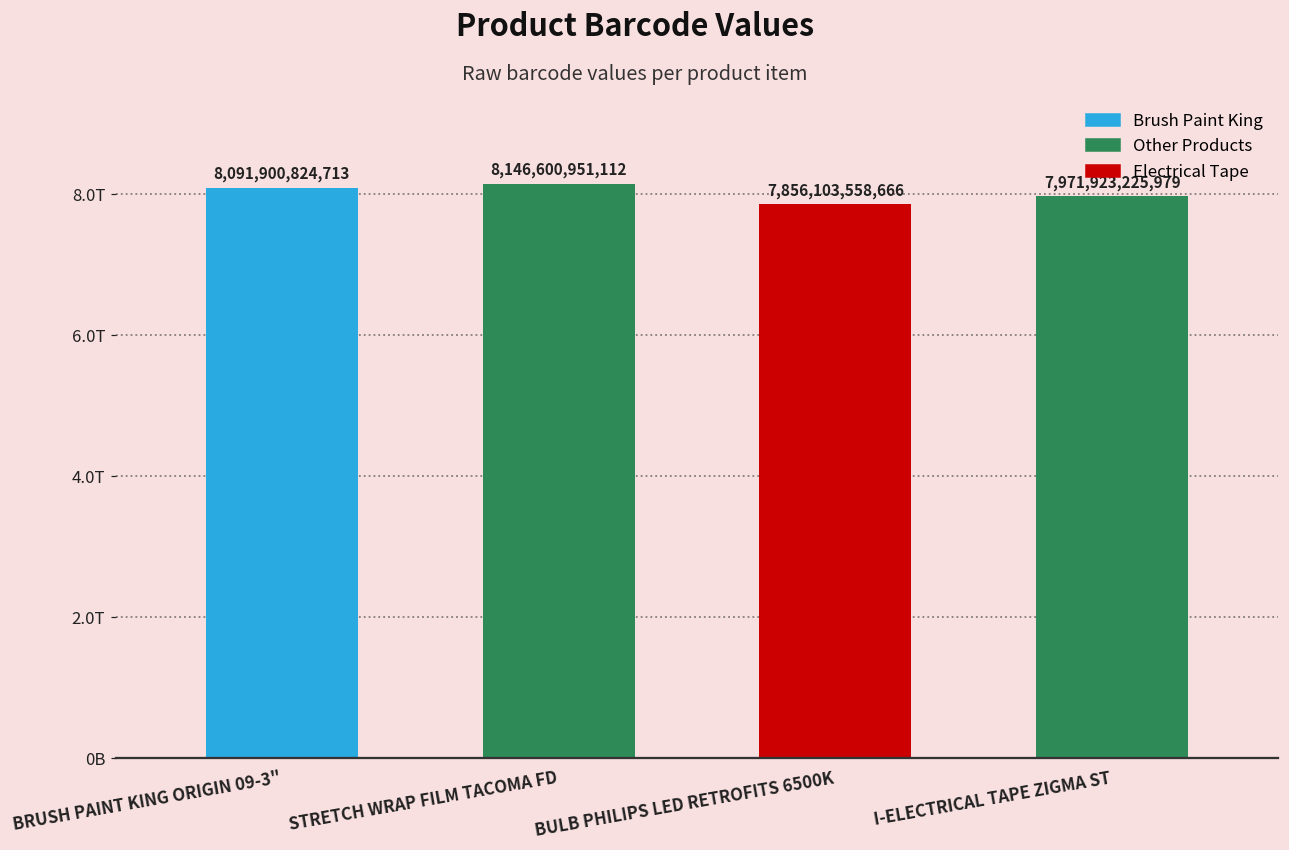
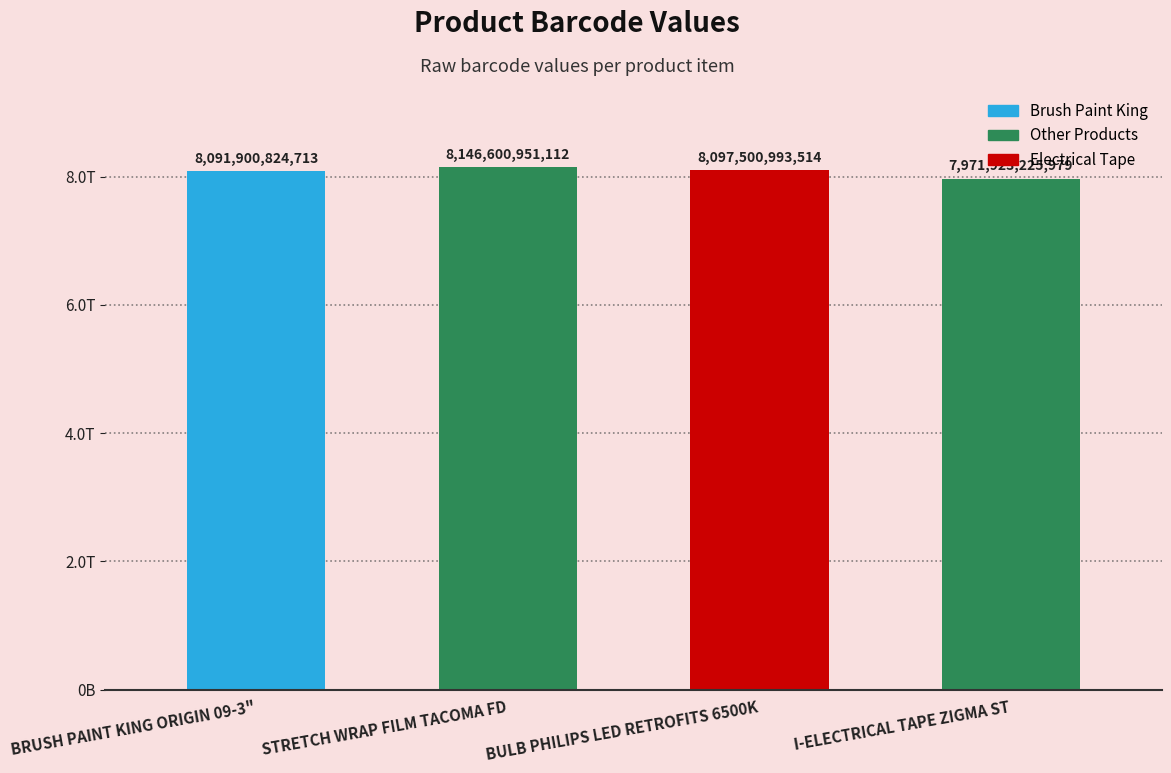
BULB PHILIPS LED RETROFITS 6500K: 7,856,103,558,666 -> 8,097,500,993,514
